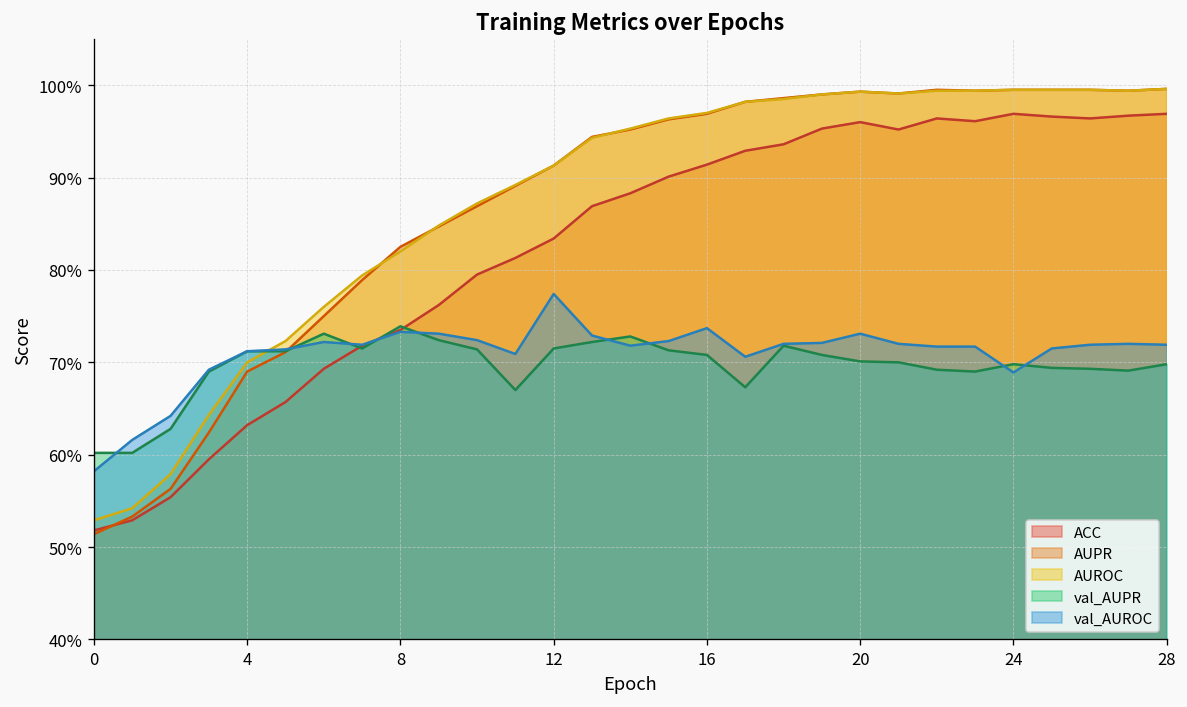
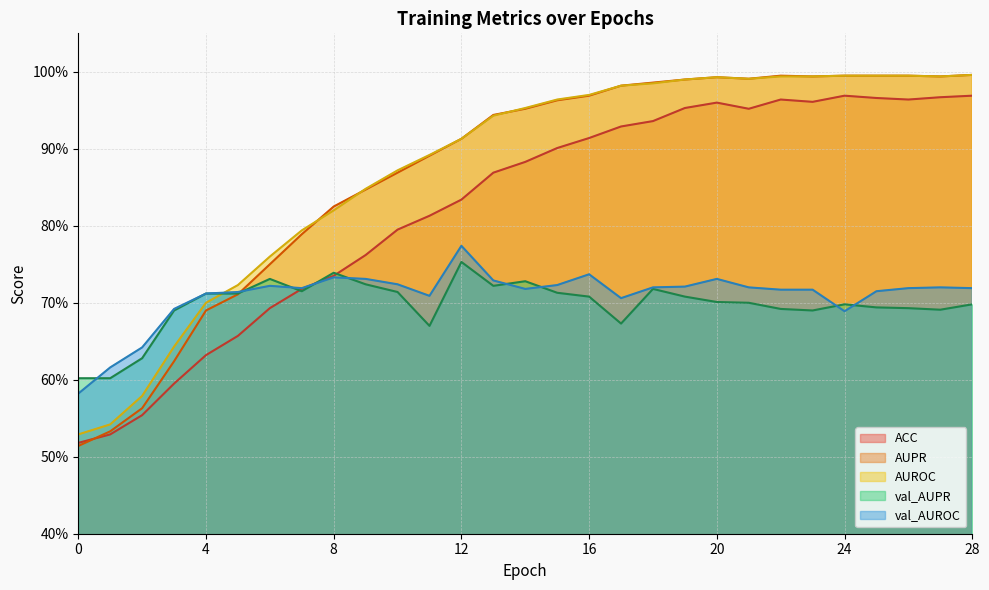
val_AUPR, 12: 72% -> 75%
